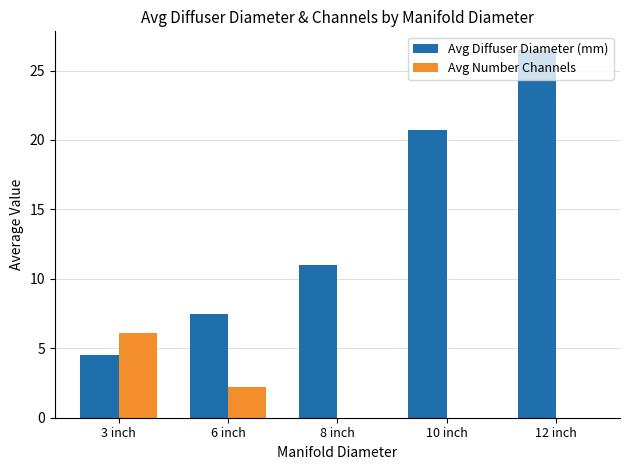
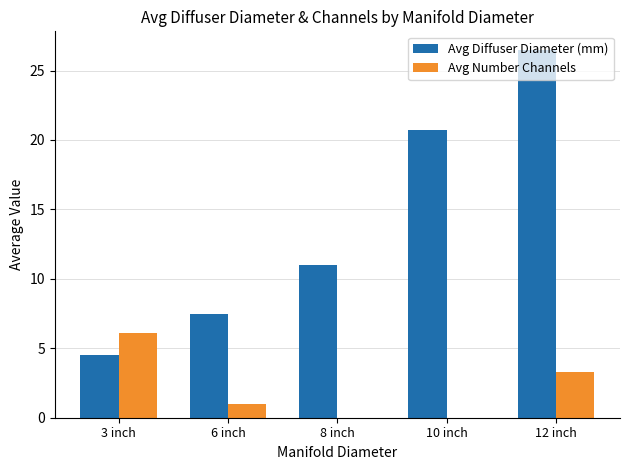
Avg Number Channels, 6 inch: 2.2 -> 1.0
Avg Number Channels, 12 inch: 0.0 -> 3.3
